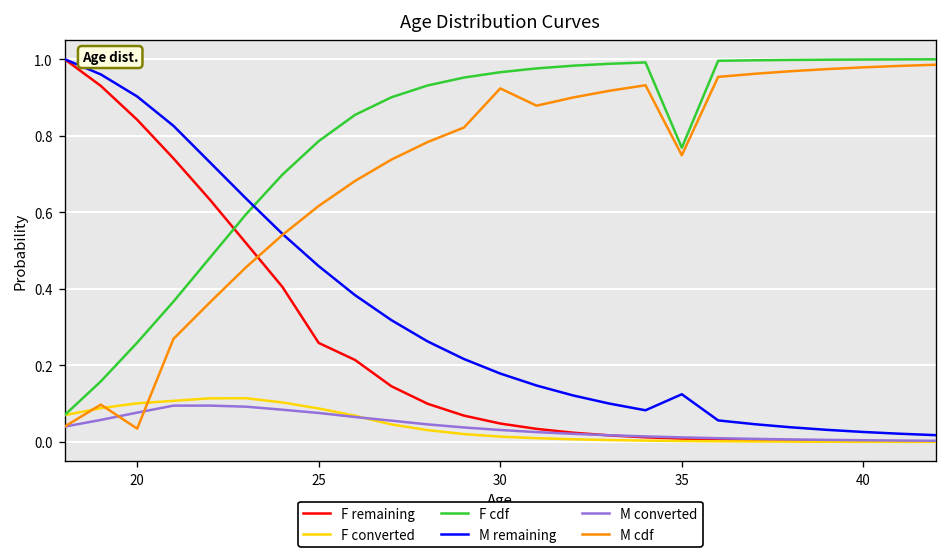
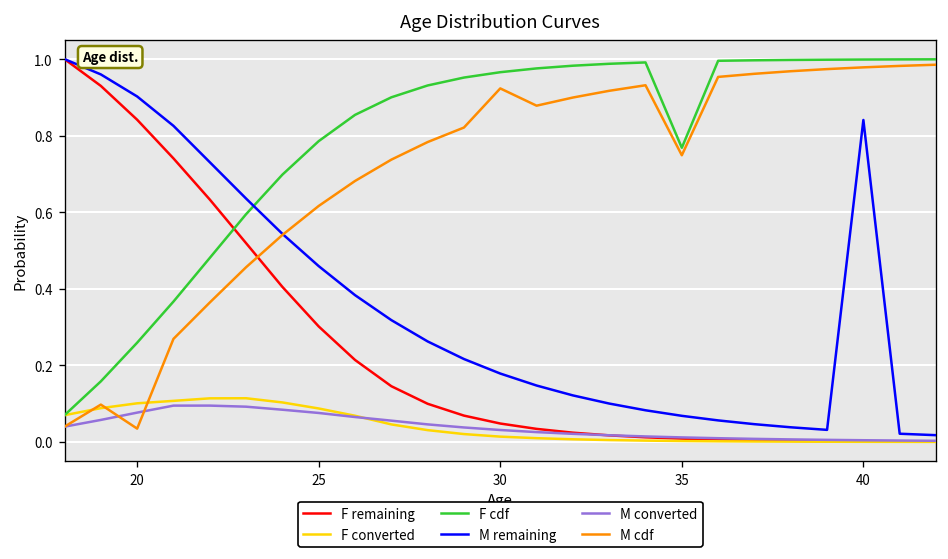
F remaining, 25: 0.26 -> 0.30
M remaining, 35: 0.12 -> 0.07
M remaining, 40: 0.03 -> 0.84
